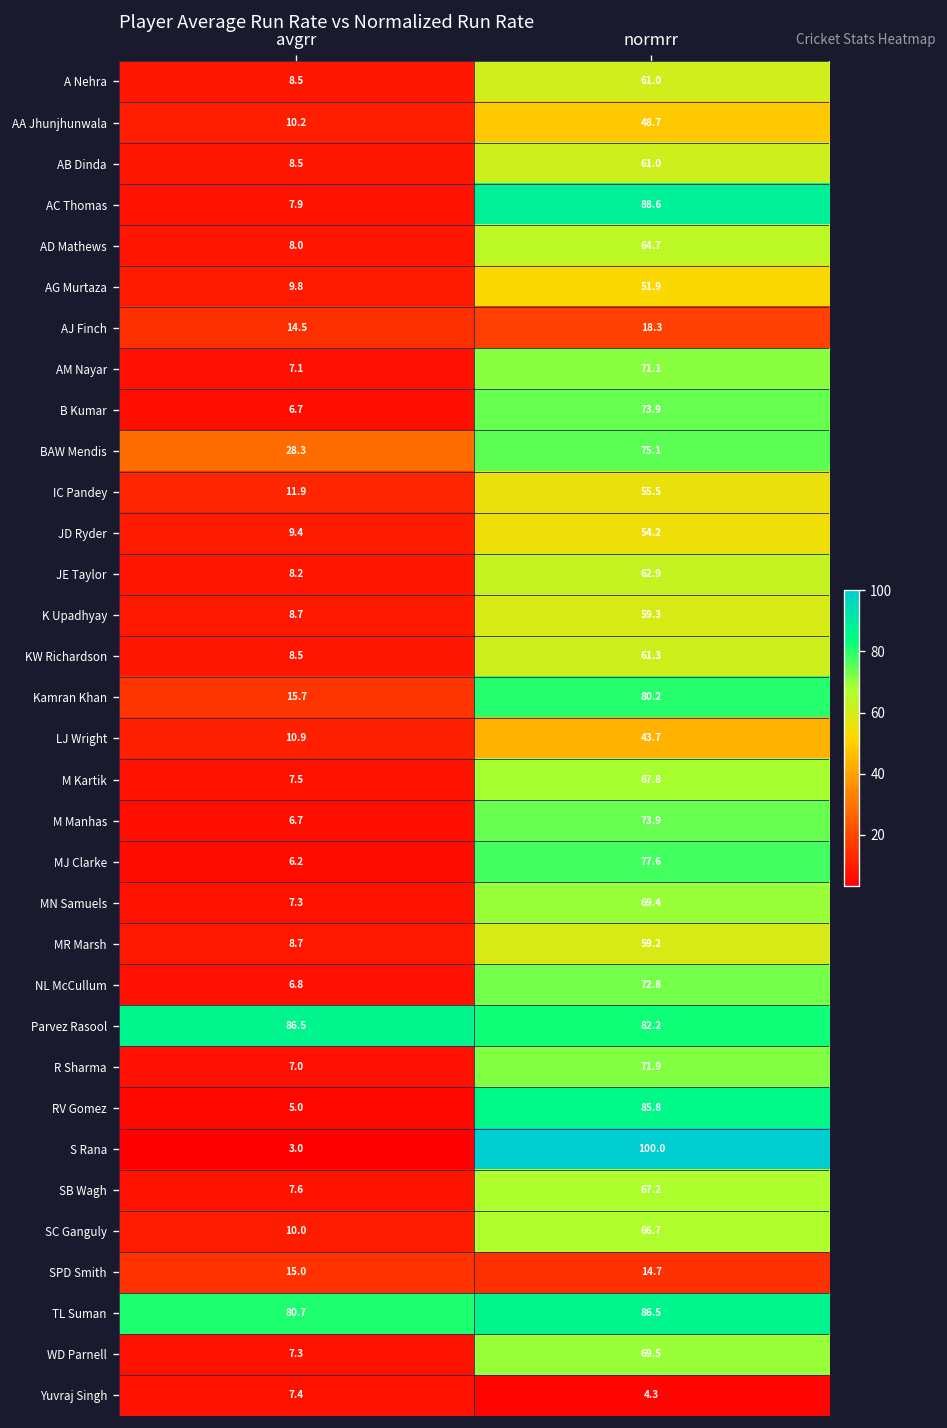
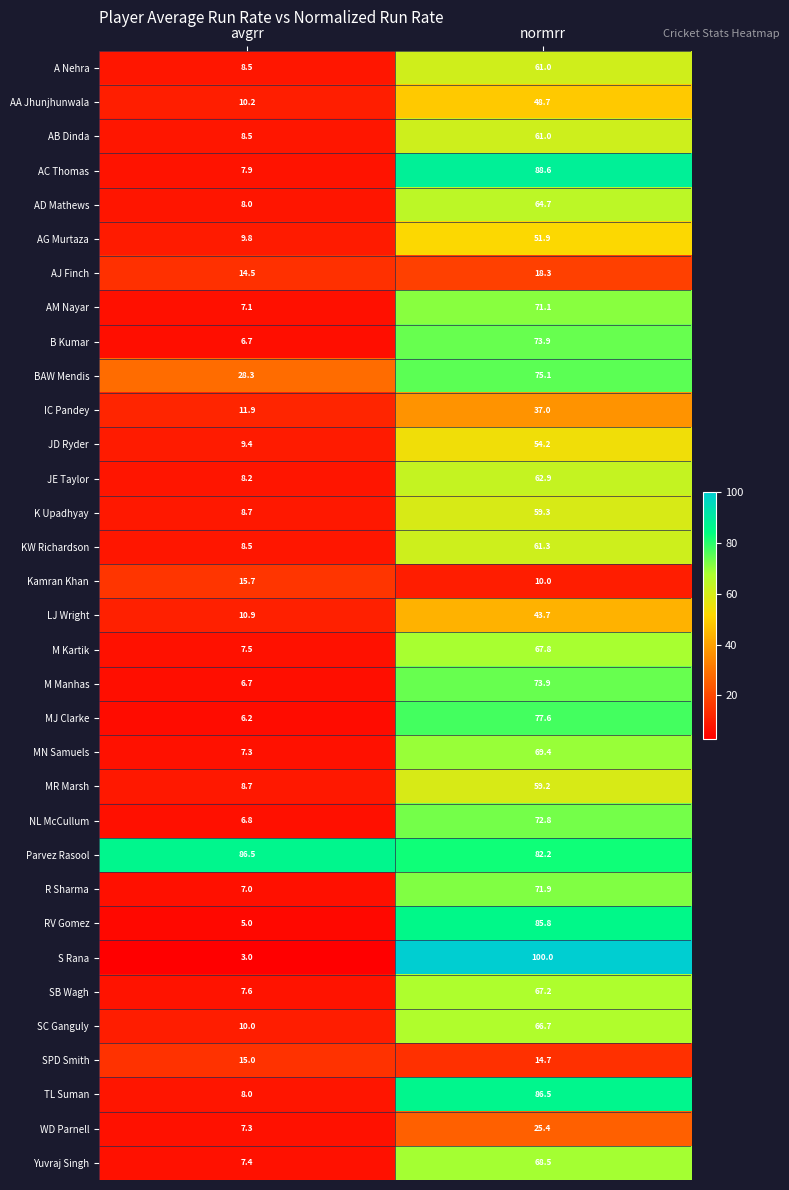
IC Pandey, normrr: 55.5 -> 37.0
Kamran Khan, normrr: 80.2 -> 10.0
TL Suman, avgrr: 80.7 -> 8.0
WD Parnell, normrr: 69.5 -> 25.4
Yuvraj Singh, normrr: 4.3 -> 68.5
